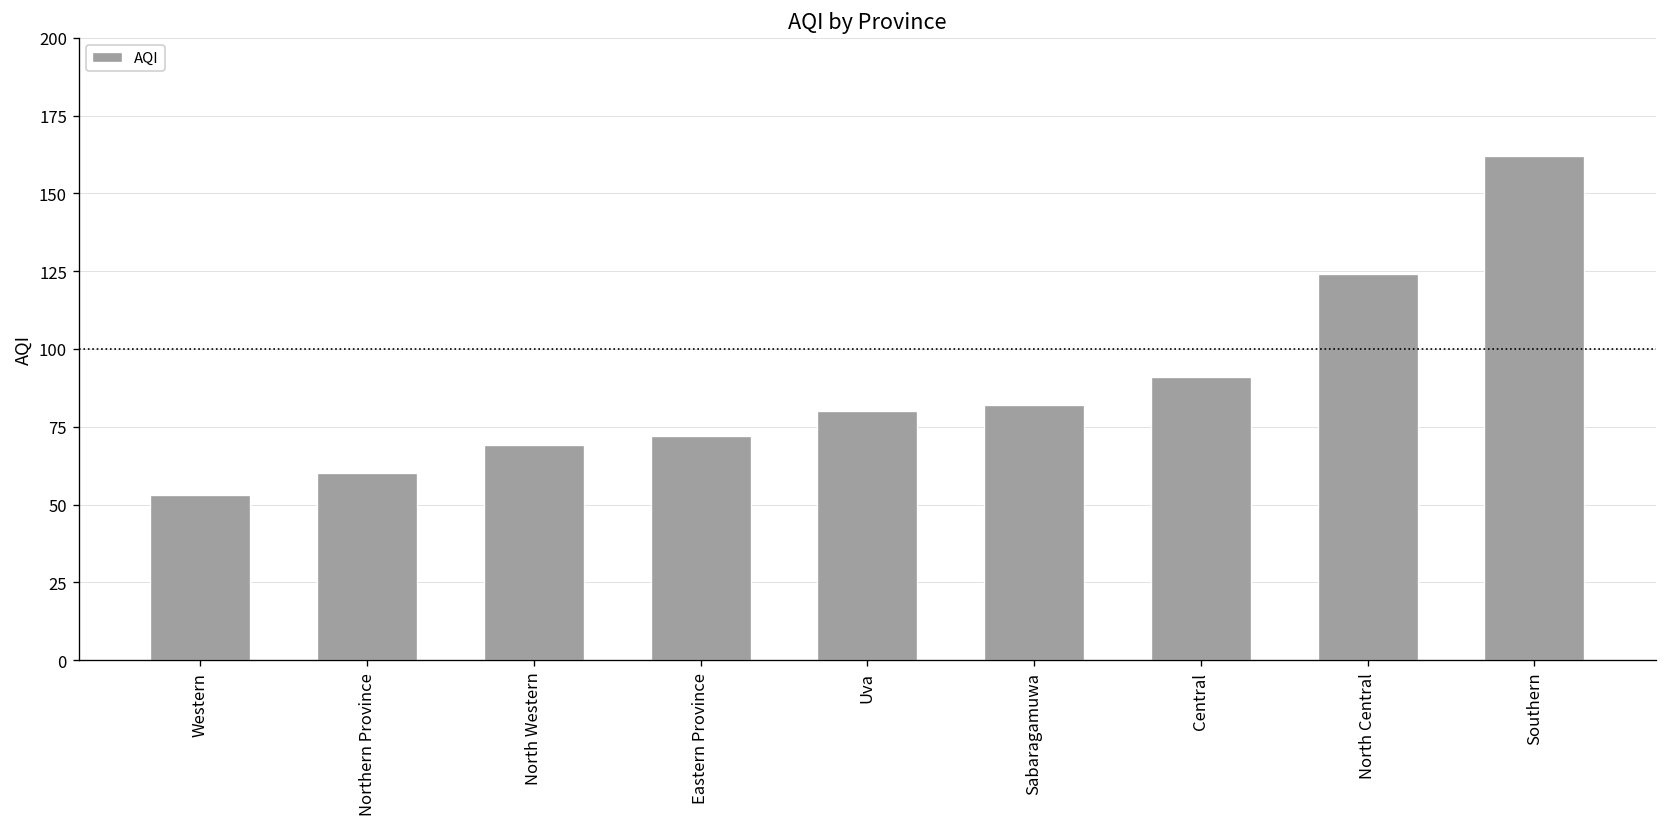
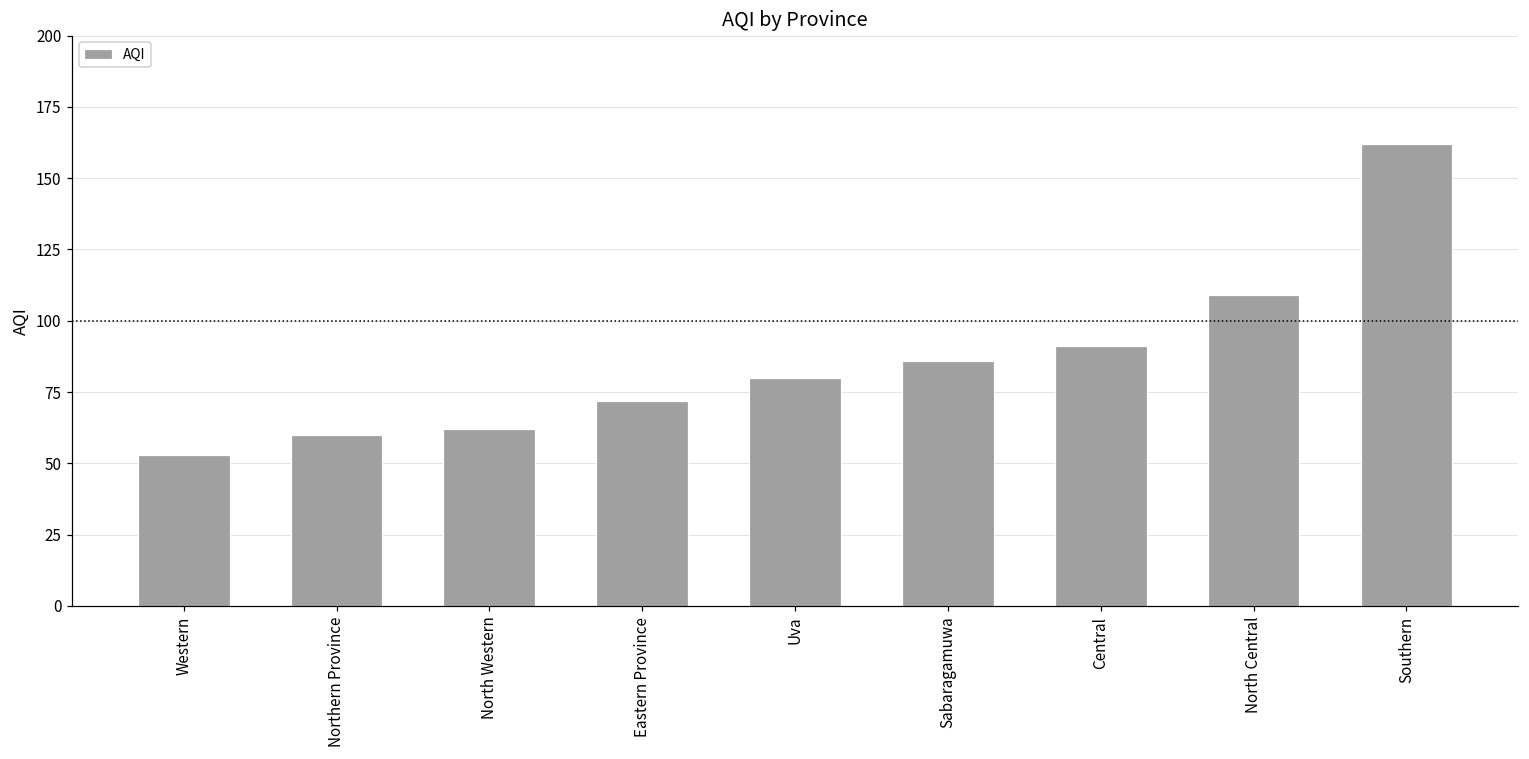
North Western: 69 -> 62
Sabaragamuwa: 82 -> 86
North Central: 124 -> 109
